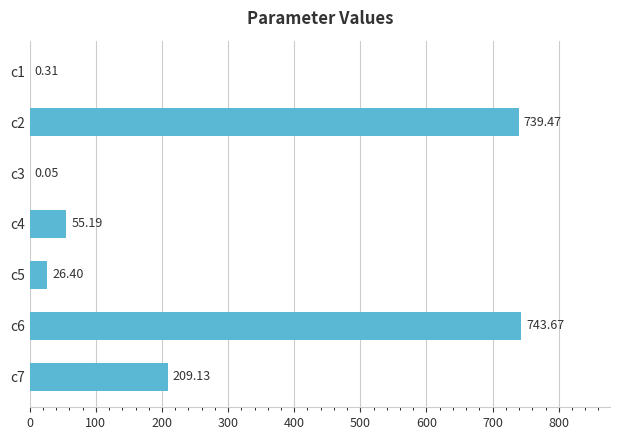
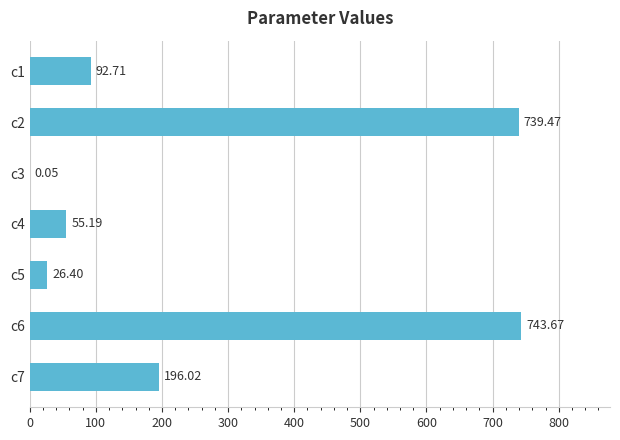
c1: 0.31 -> 92.71
c7: 209.13 -> 196.02
